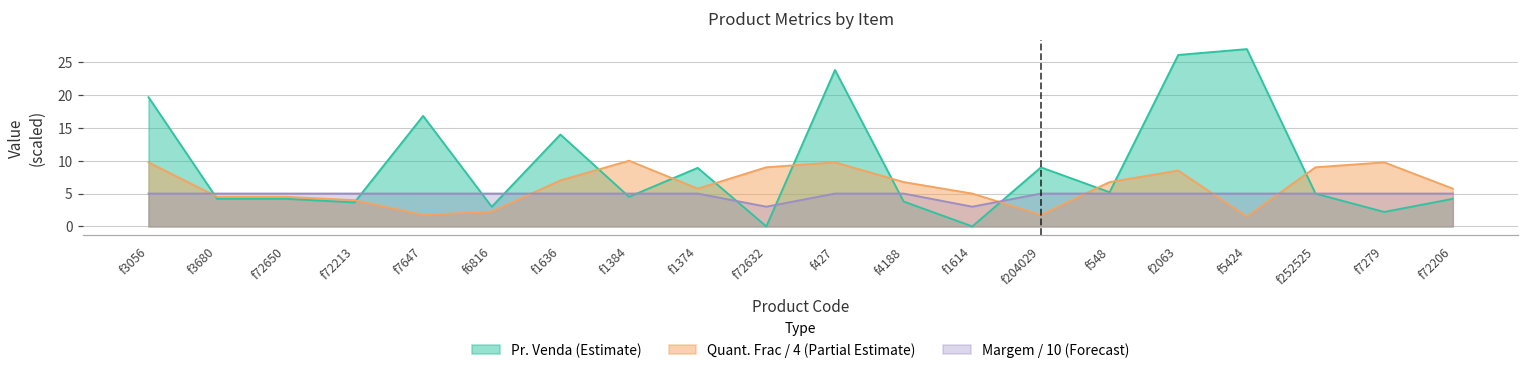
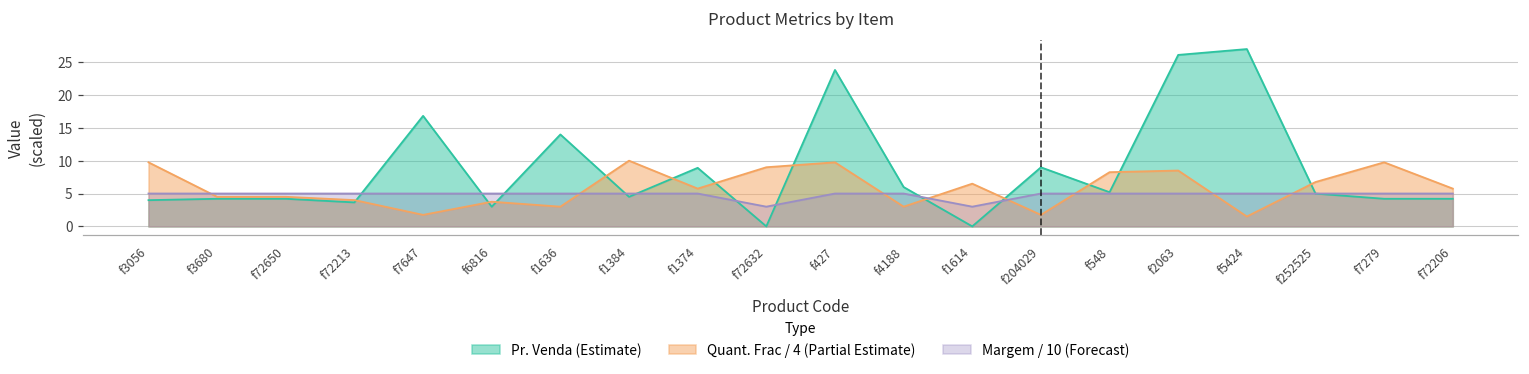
Pr. Venda (Estimate), f3056: 20 -> 4
Quant. Frac / 4 (Partial Estimate), f6816: 2 -> 4
Quant. Frac / 4 (Partial Estimate), f1636: 7 -> 3
Pr. Venda (Estimate), f4188: 4 -> 6
Quant. Frac / 4 (Partial Estimate), f4188: 7 -> 3
Quant. Frac / 4 (Partial Estimate), f1614: 5 -> 7
Quant. Frac / 4 (Partial Estimate), f548: 7 -> 8
Quant. Frac / 4 (Partial Estimate), f252525: 9 -> 7
Pr. Venda (Estimate), f7279: 2 -> 4
